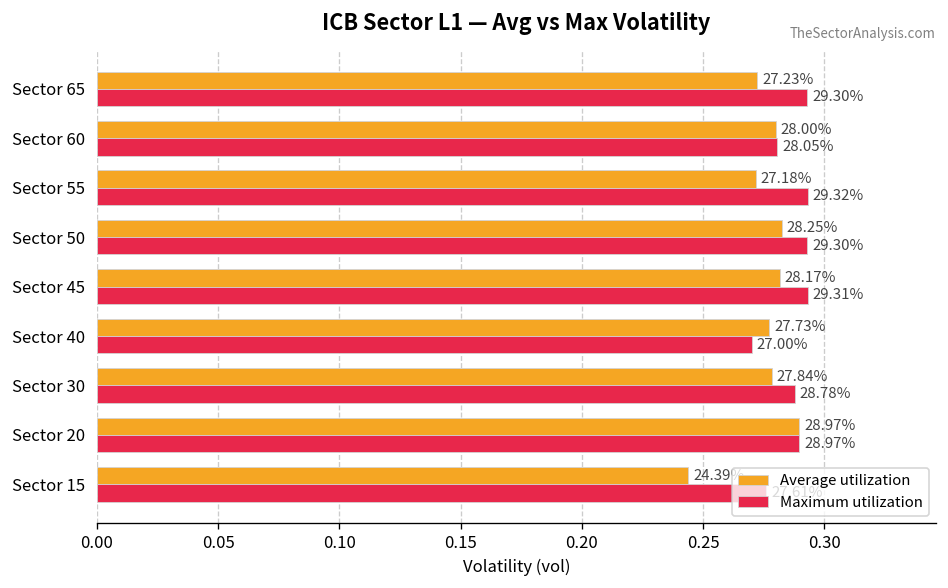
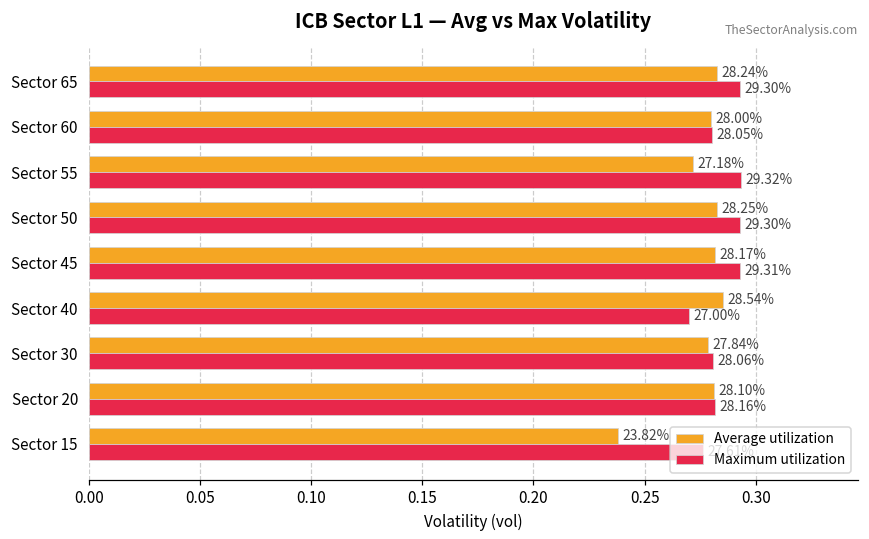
Average utilization, Sector 65: 27.23% -> 28.24%
Average utilization, Sector 40: 27.73% -> 28.54%
Maximum utilization, Sector 30: 28.78% -> 28.06%
Average utilization, Sector 20: 28.97% -> 28.10%
Maximum utilization, Sector 20: 28.97% -> 28.16%
Average utilization, Sector 15: 0.244 -> 0.238
